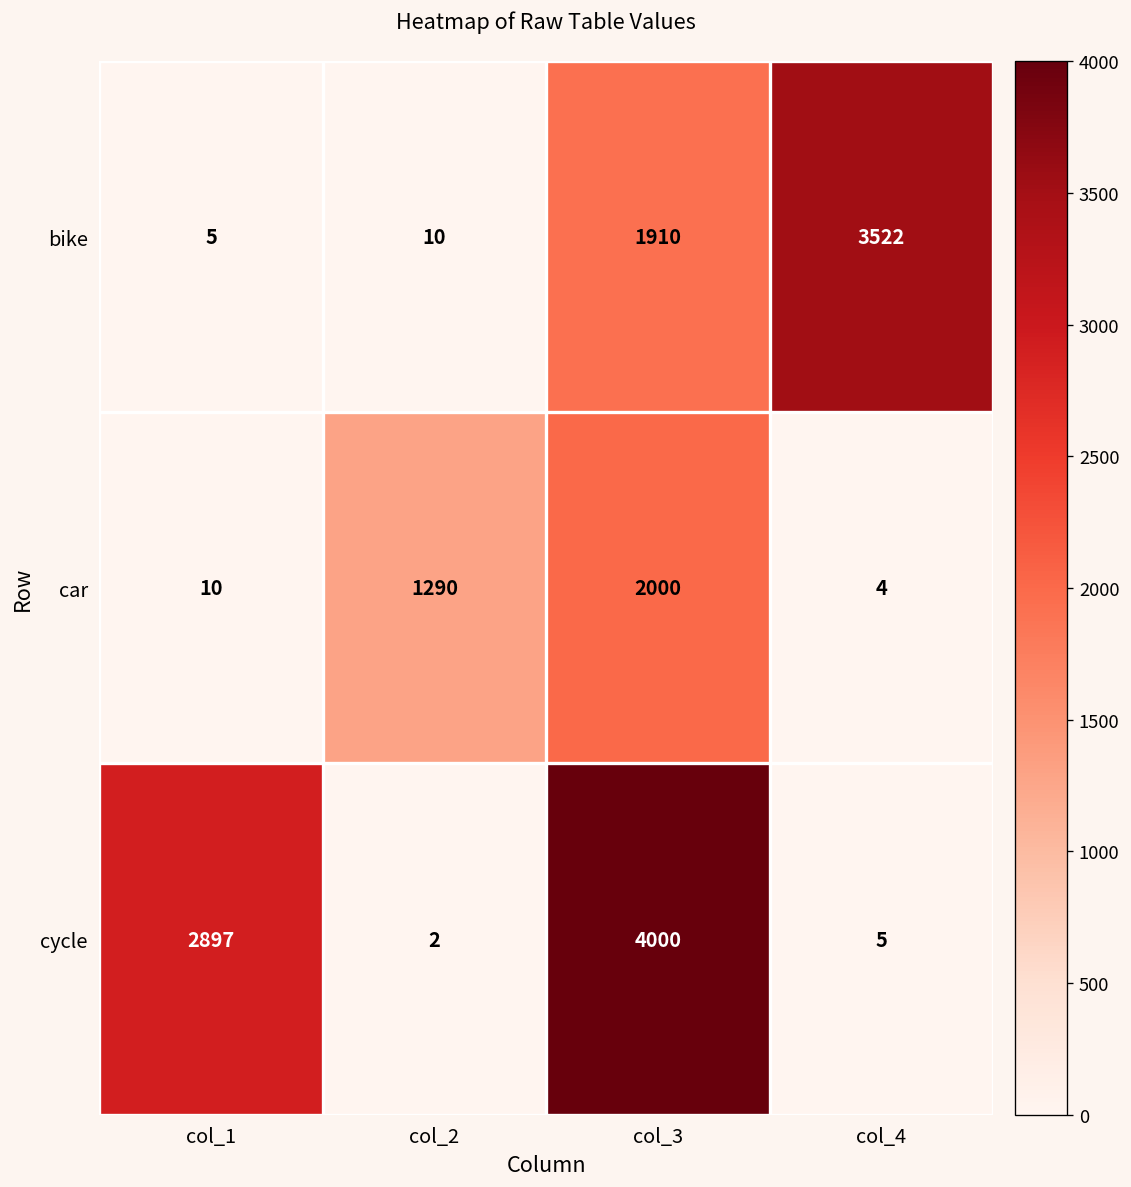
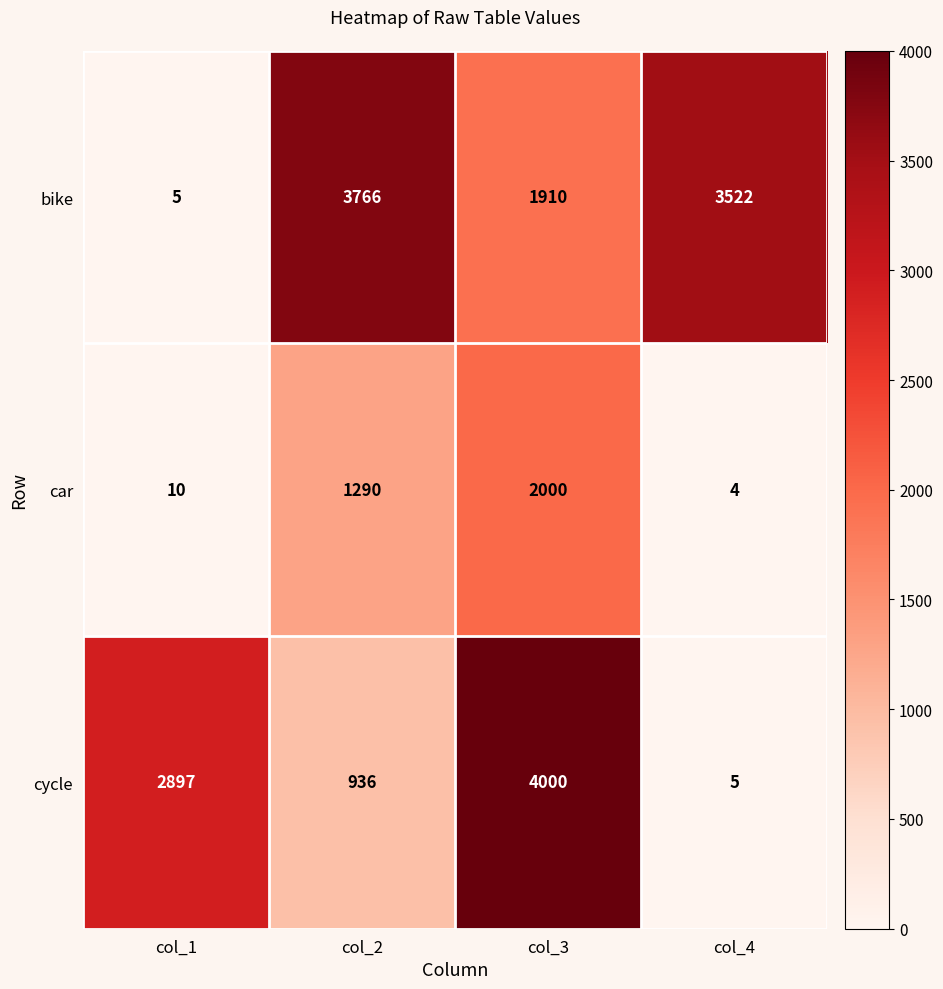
bike, col_2: 10 -> 3766
cycle, col_2: 2 -> 936
